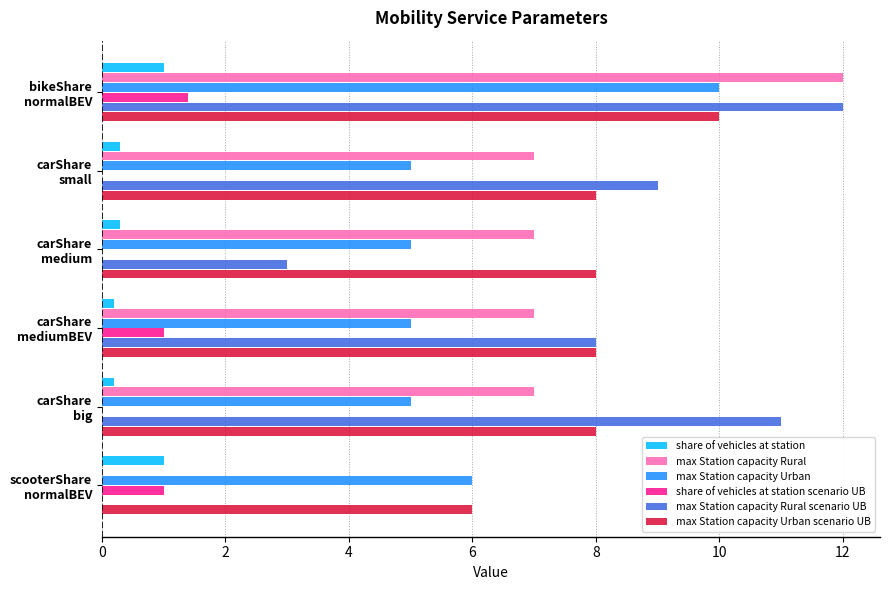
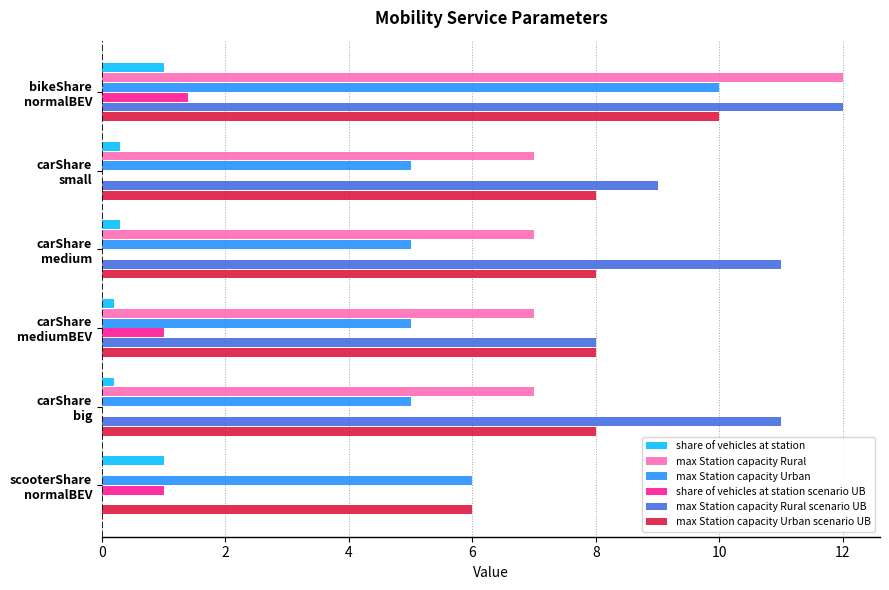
max Station capacity Rural scenario UB, carShare medium: 3 -> 11
